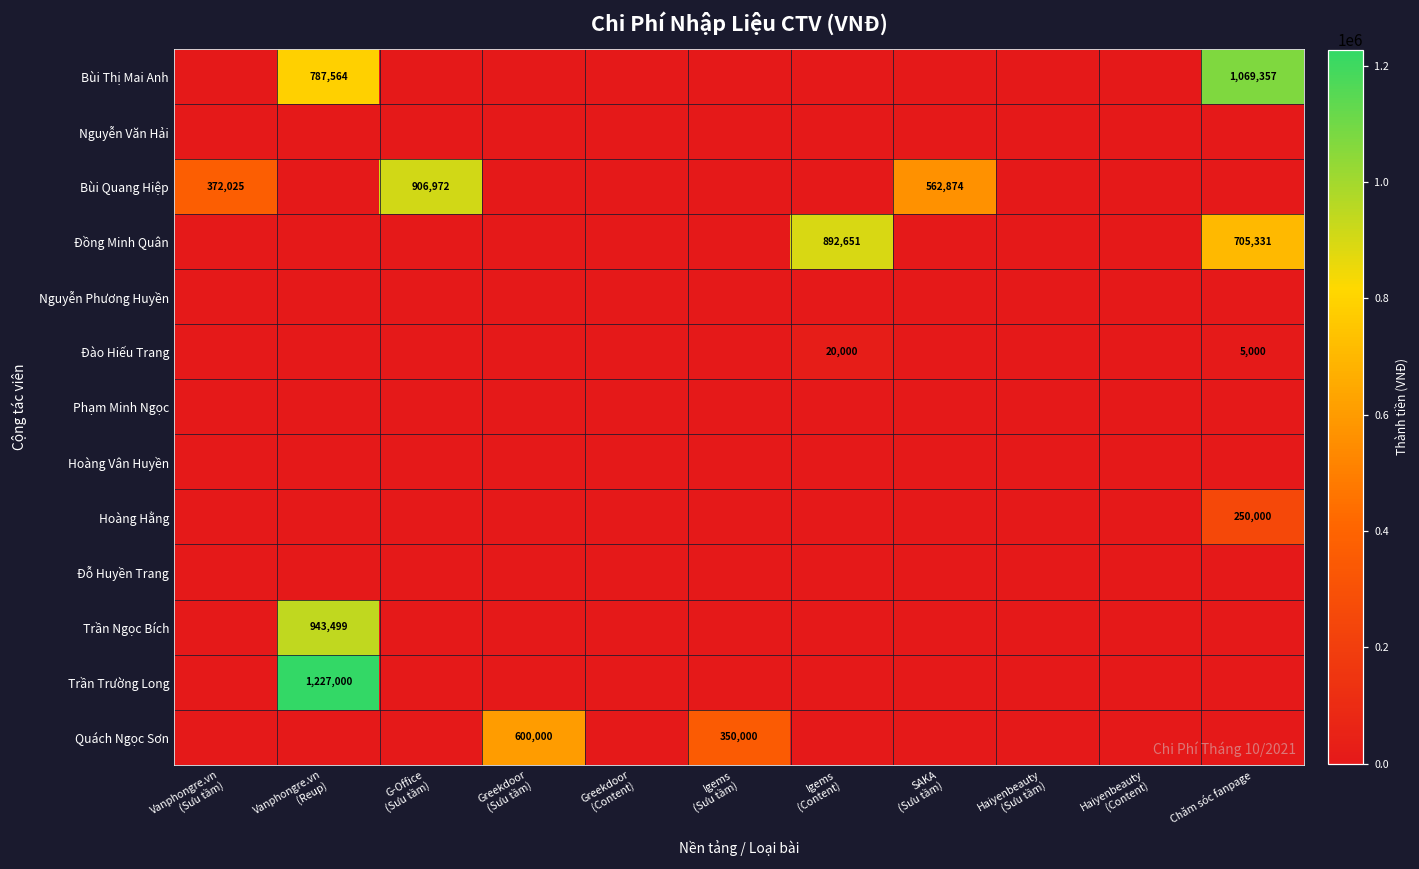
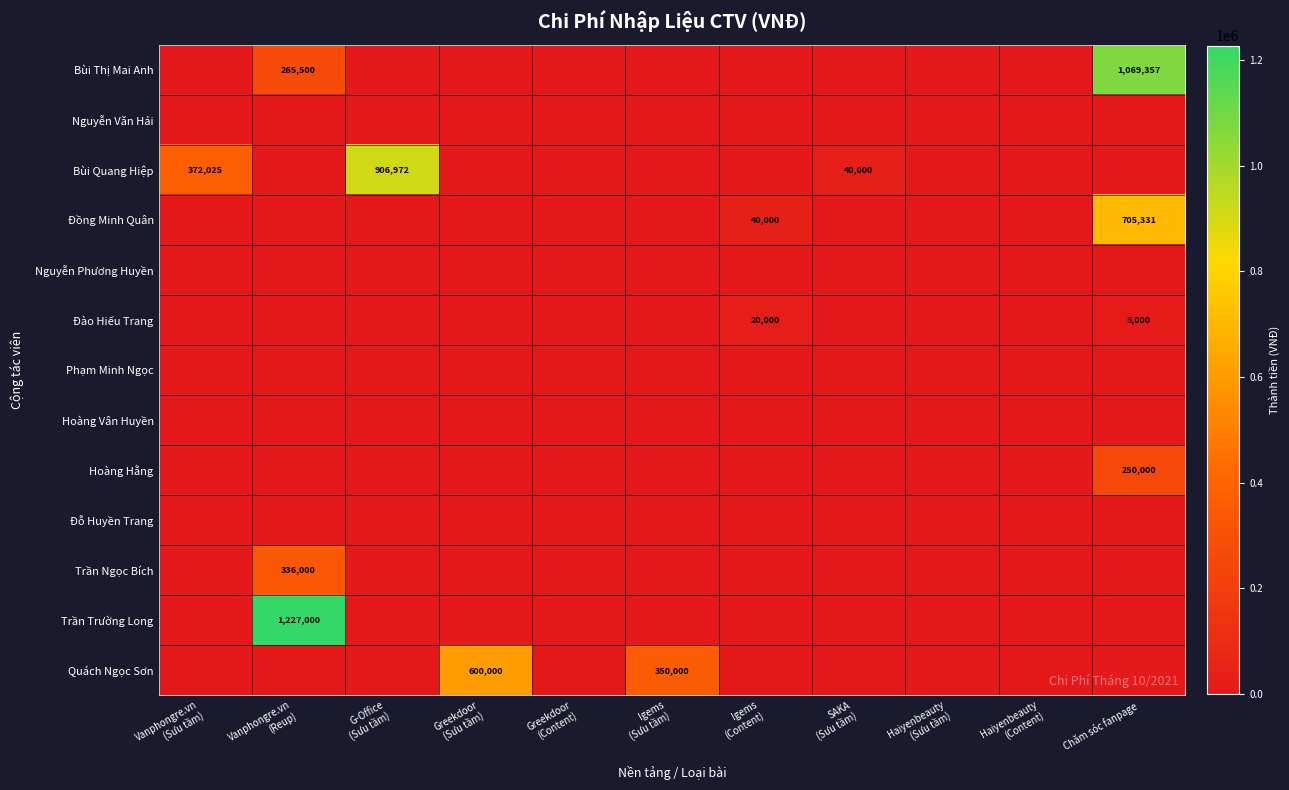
Bùi Thị Mai Anh, Vanphongre.vn (Reup): 787,564 -> 265,500
Bùi Quang Hiệp, SAKA (Sưu tầm): 562,874 -> 40,000
Đồng Minh Quân, Igems (Content): 892,651 -> 40,000
Trần Ngọc Bích, Vanphongre.vn (Reup): 943,499 -> 336,000
